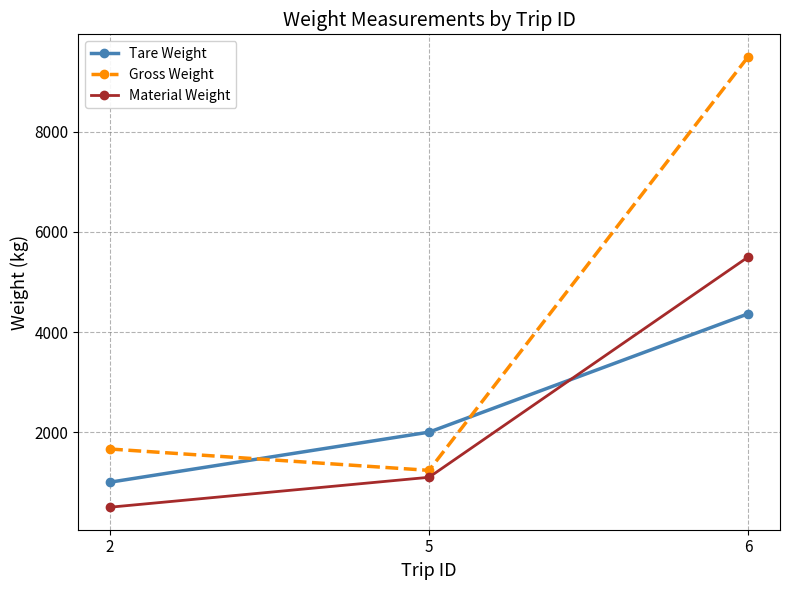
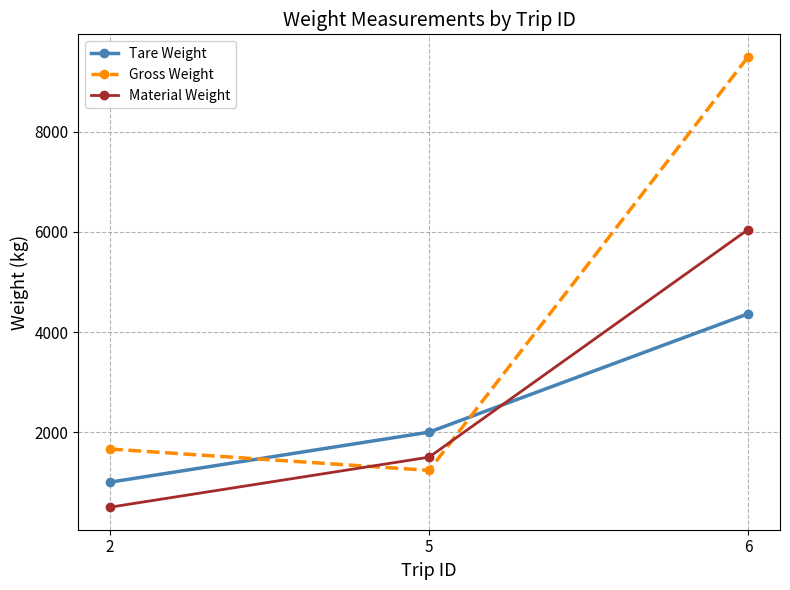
Material Weight, 5: 1100 -> 1500
Material Weight, 6: 5500 -> 6000
